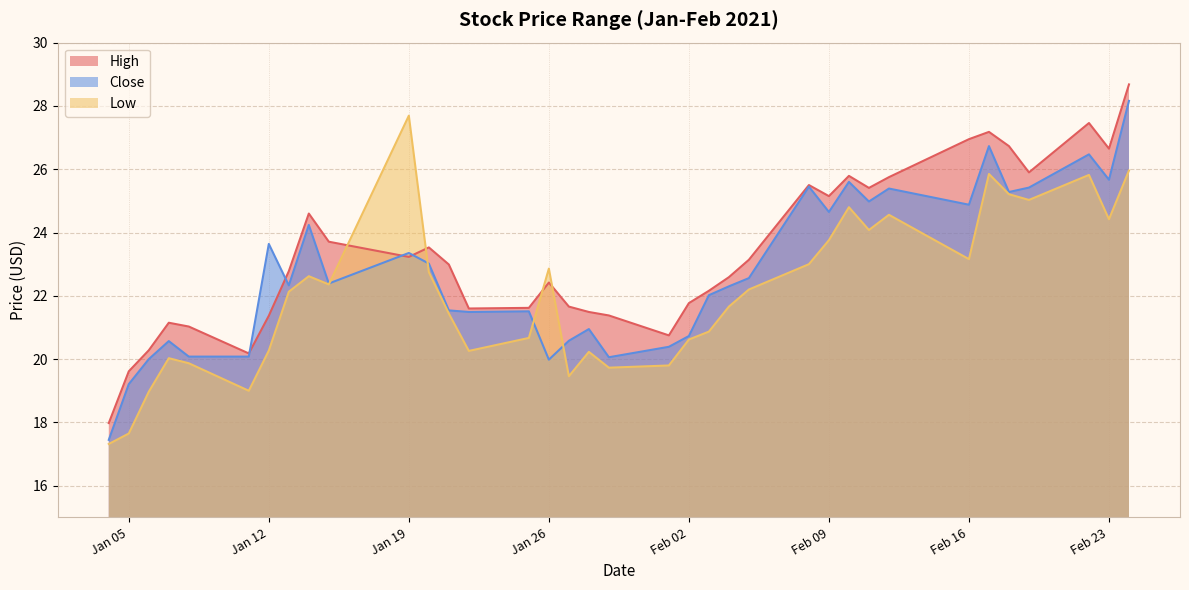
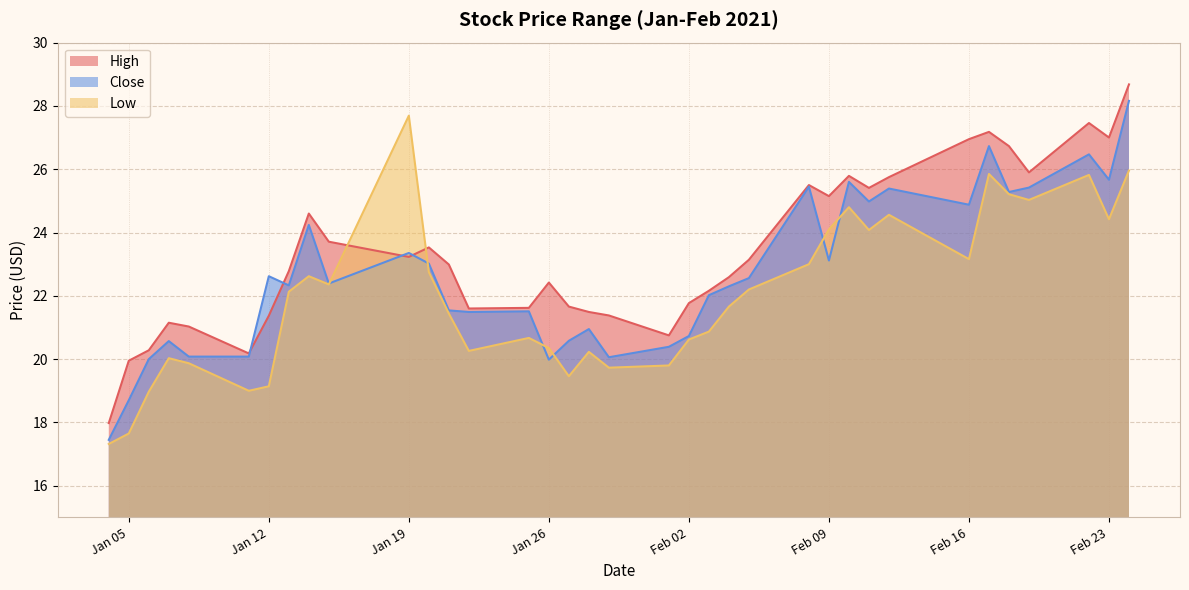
High, Jan 05: 19.6 -> 20.0
Close, Jan 05: 19.2 -> 18.7
Close, Jan 12: 23.6 -> 22.6
Low, Jan 12: 20.3 -> 19.1
Low, Jan 26: 22.9 -> 20.4
Close, Feb 09: 24.6 -> 23.1
Low, Feb 09: 23.8 -> 24.1
High, Feb 23: 26.6 -> 27.0
